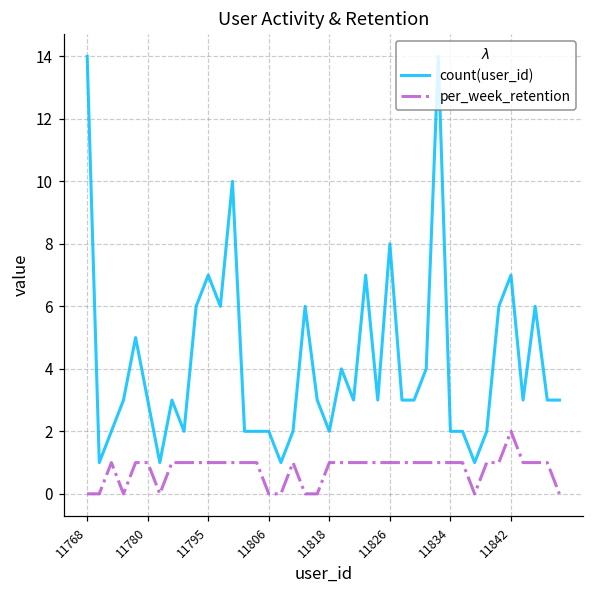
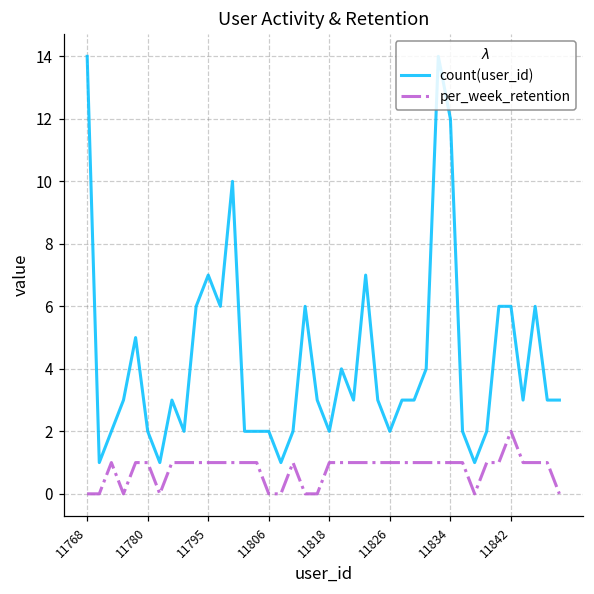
count(user_id), 11780: 3 -> 2
count(user_id), 11826: 8 -> 2
count(user_id), 11834: 2 -> 12
count(user_id), 11842: 7 -> 6
